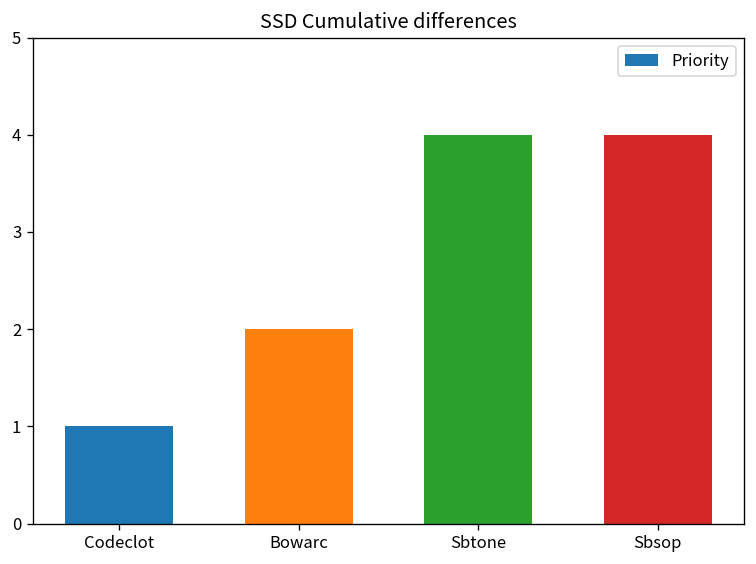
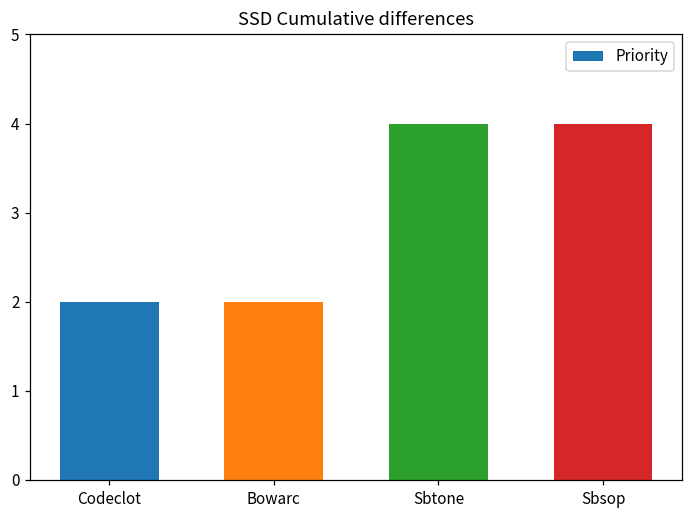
Codeclot: 1 -> 2
